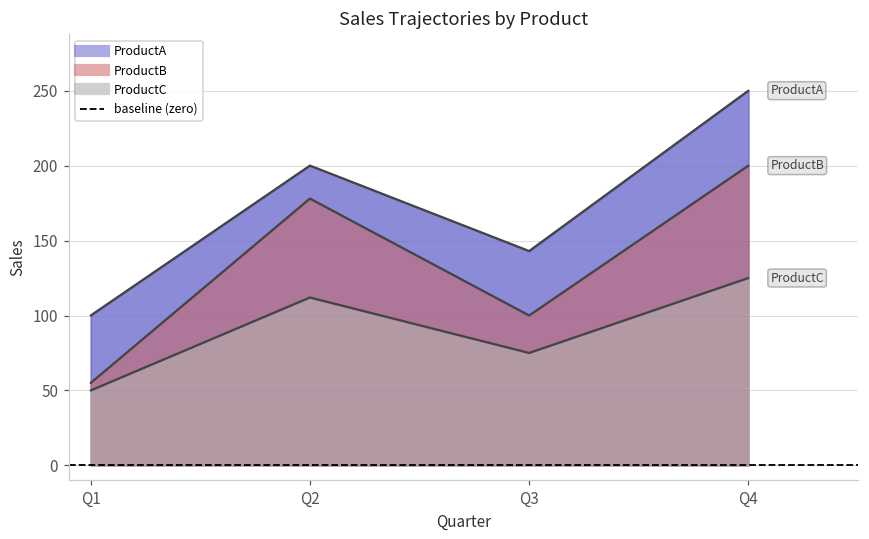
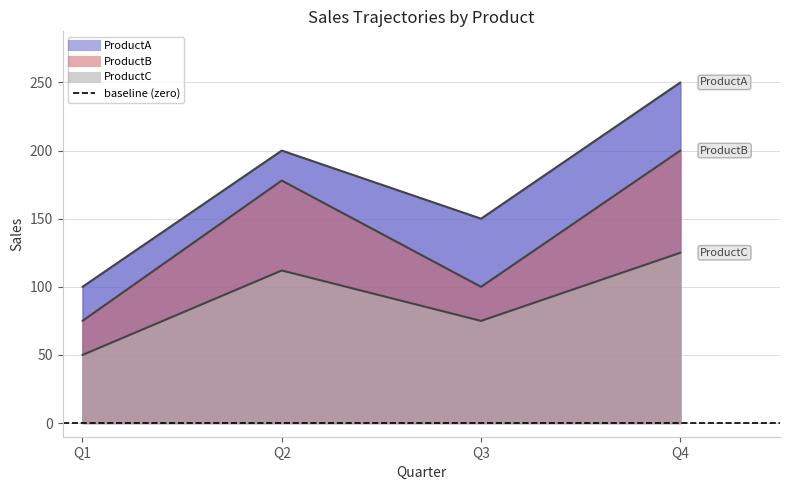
ProductB, Q1: 55 -> 75
ProductA, Q3: 143 -> 150
